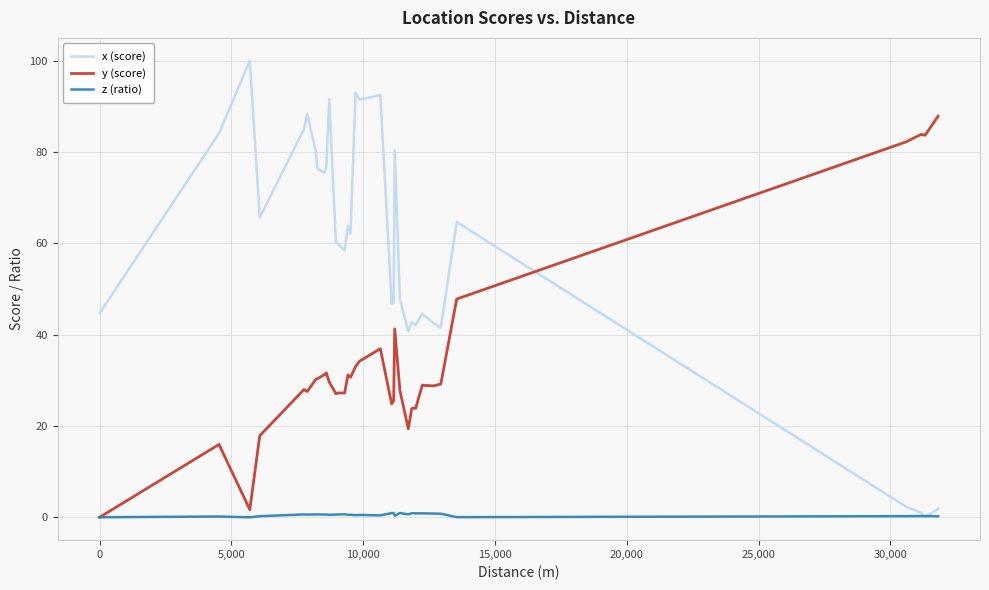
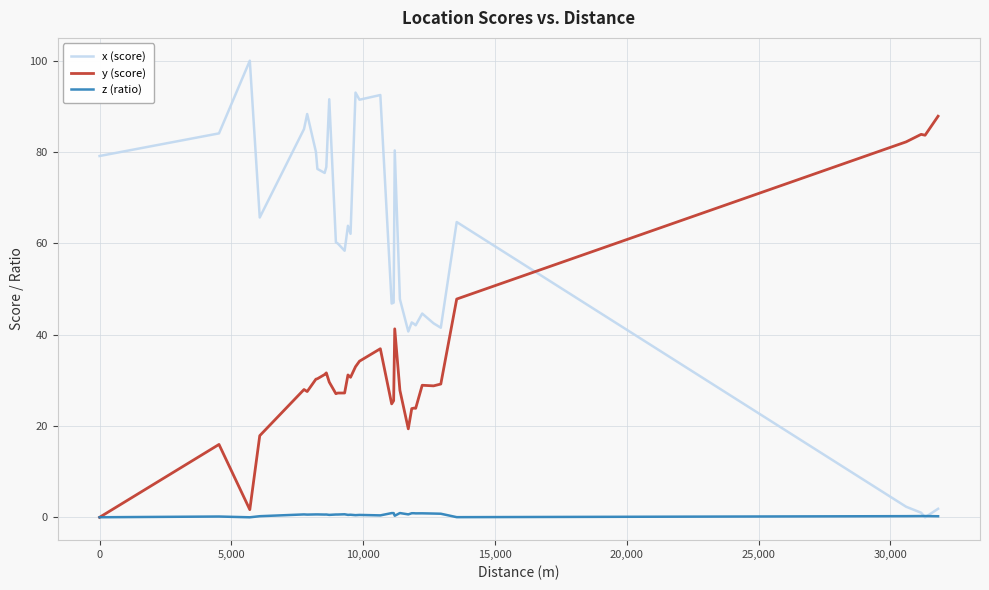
x (score), 0: 45 -> 79
